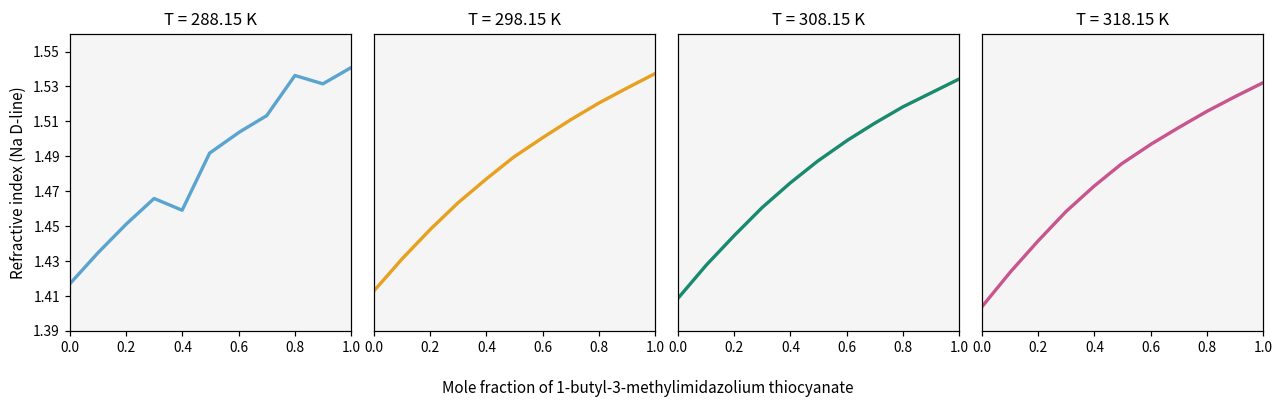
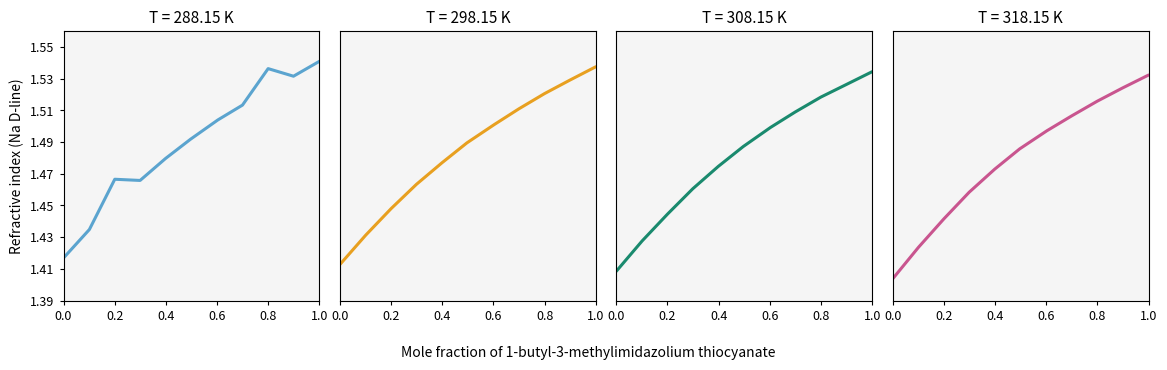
T = 288.15 K, 0.2: 1.451 -> 1.466
T = 288.15 K, 0.4: 1.459 -> 1.480
